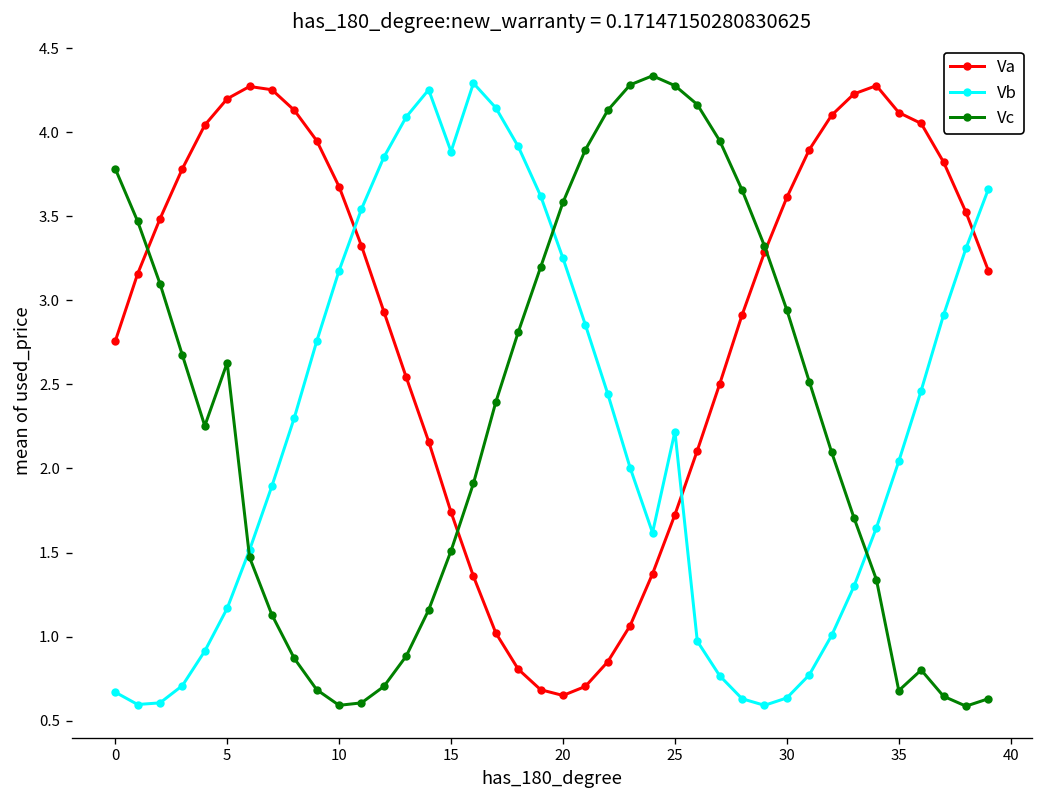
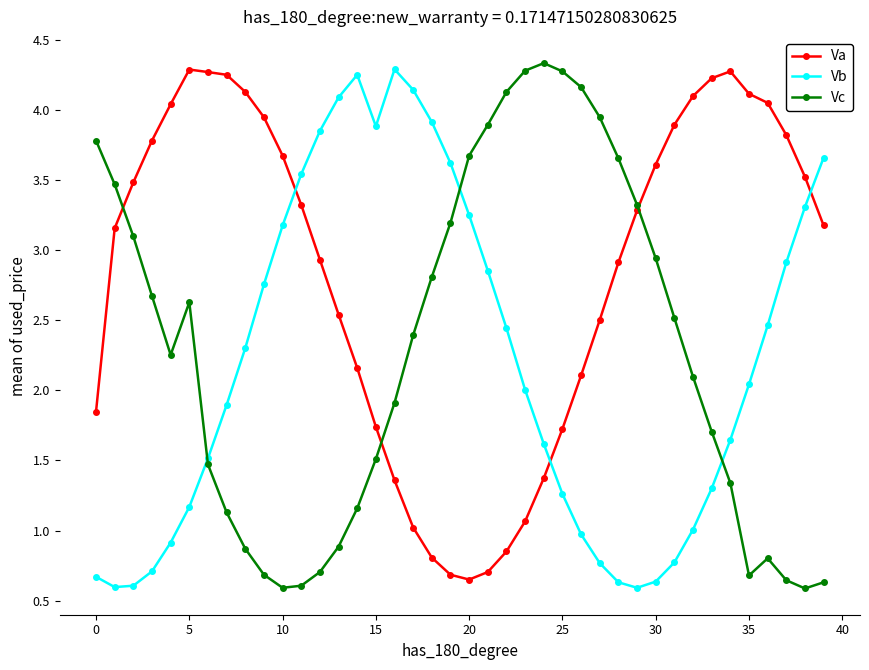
Va, 0: 2.76 -> 1.85
Va, 5: 4.20 -> 4.29
Vc, 20: 3.58 -> 3.68
Vb, 25: 2.22 -> 1.26
